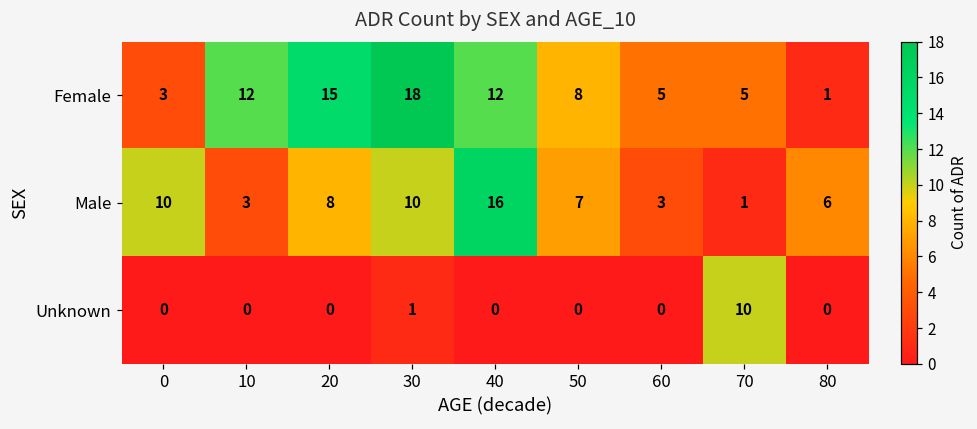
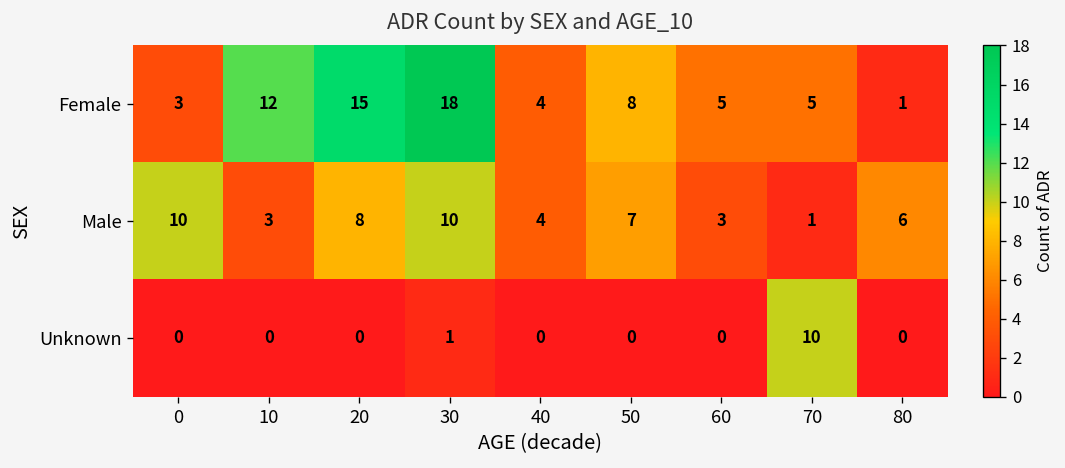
Female, 40: 12 -> 4
Male, 40: 16 -> 4
